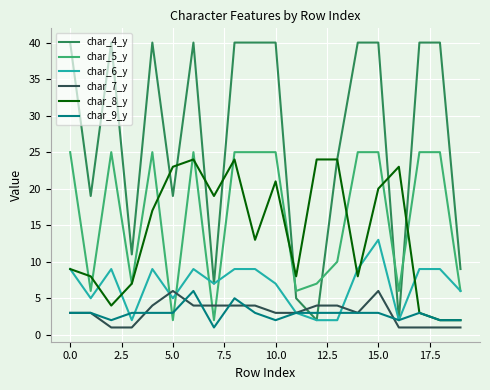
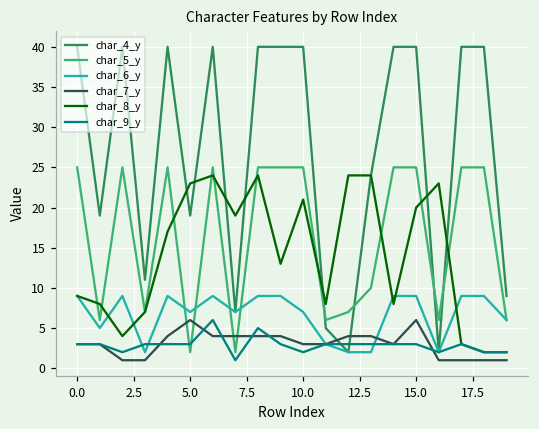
char_6_y, 5.0: 5 -> 7
char_6_y, 15.0: 13 -> 9
